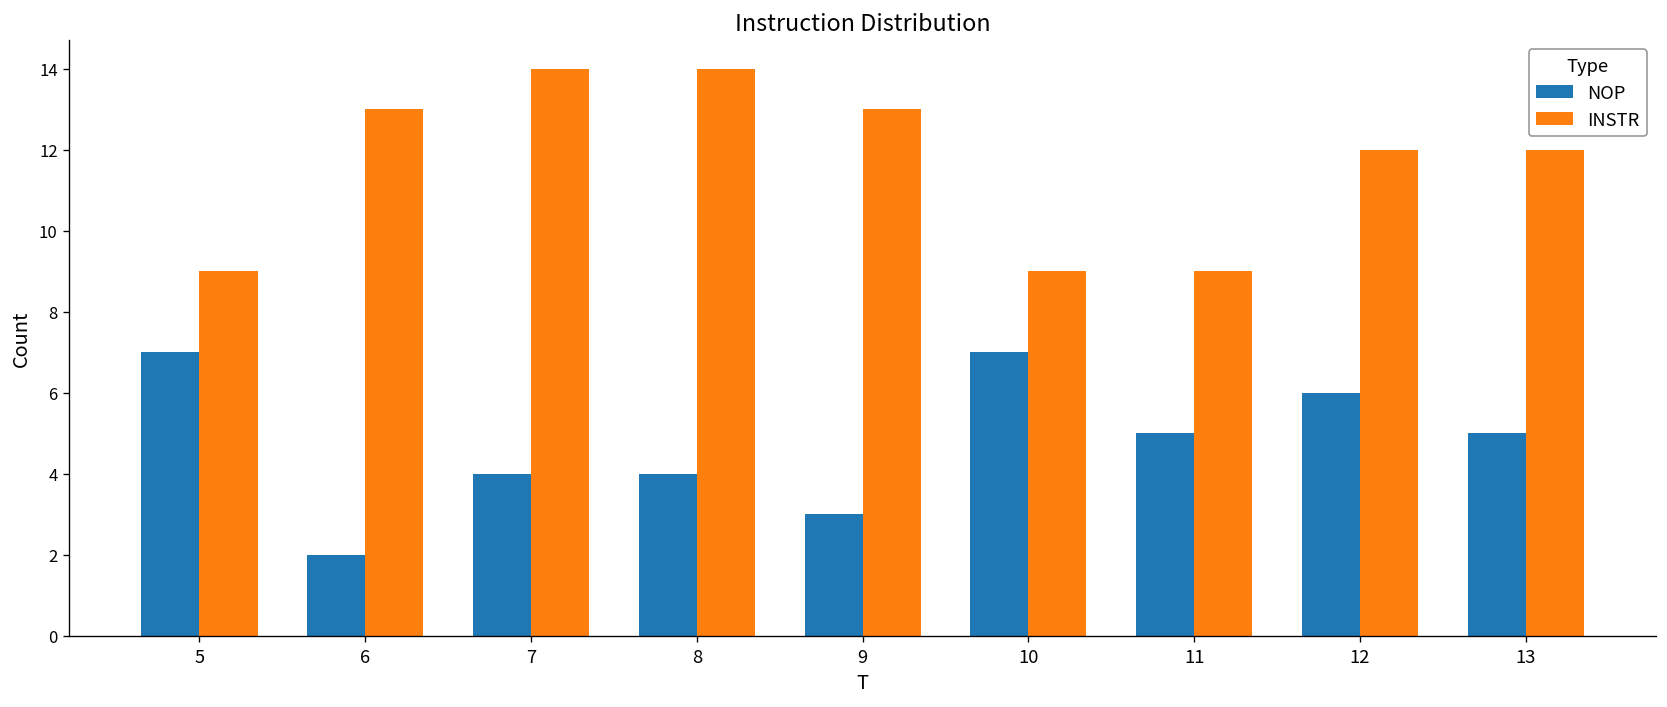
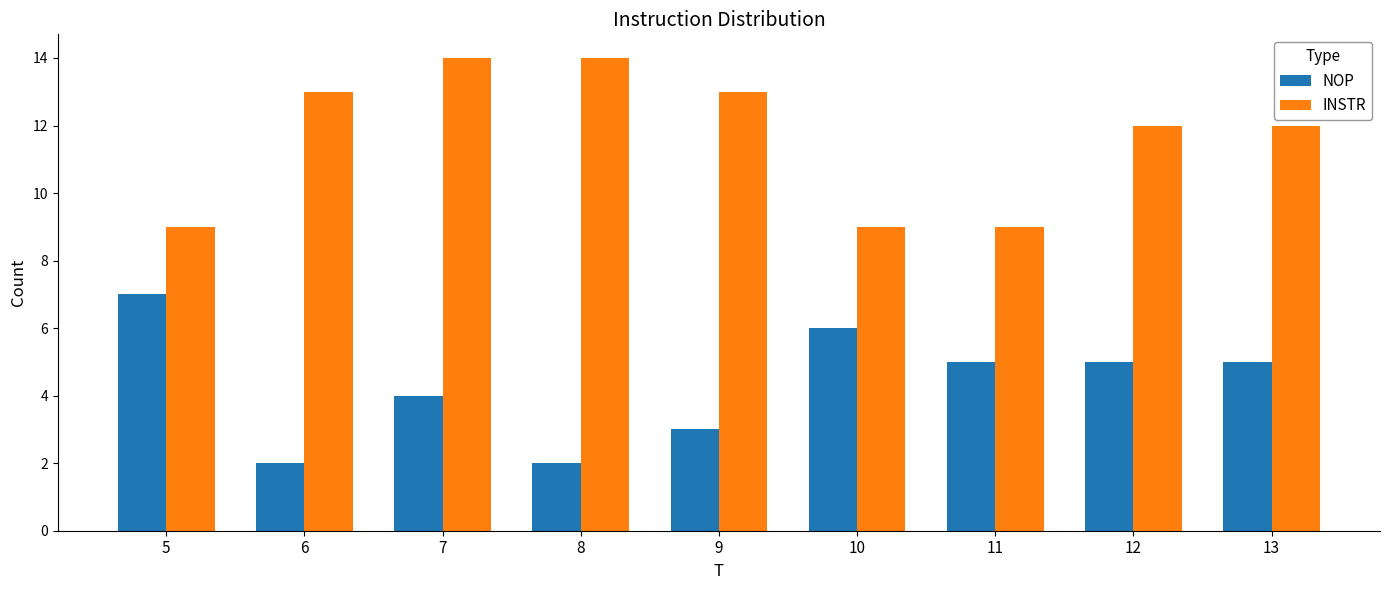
NOP, 8: 4 -> 2
NOP, 10: 7 -> 6
NOP, 12: 6 -> 5
